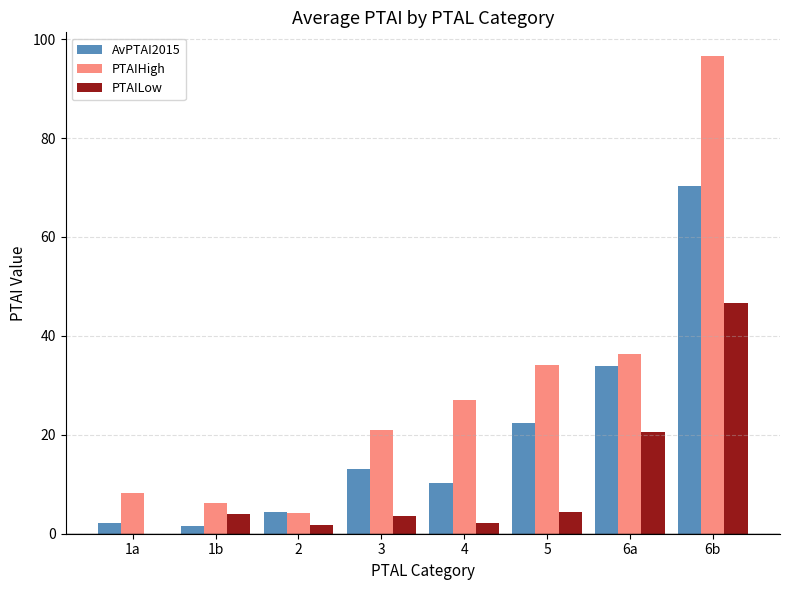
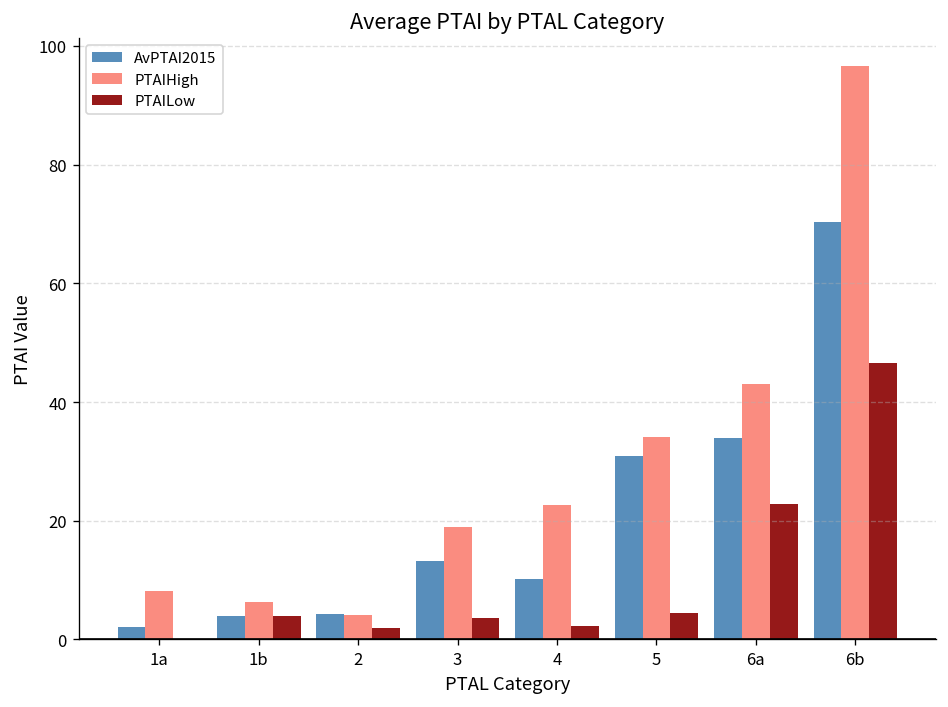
AvPTAI2015, 1b: 2 -> 4
PTAIHigh, 3: 21 -> 19
PTAIHigh, 4: 27 -> 23
AvPTAI2015, 5: 22 -> 31
PTAIHigh, 6a: 36 -> 43
PTAILow, 6a: 21 -> 23
